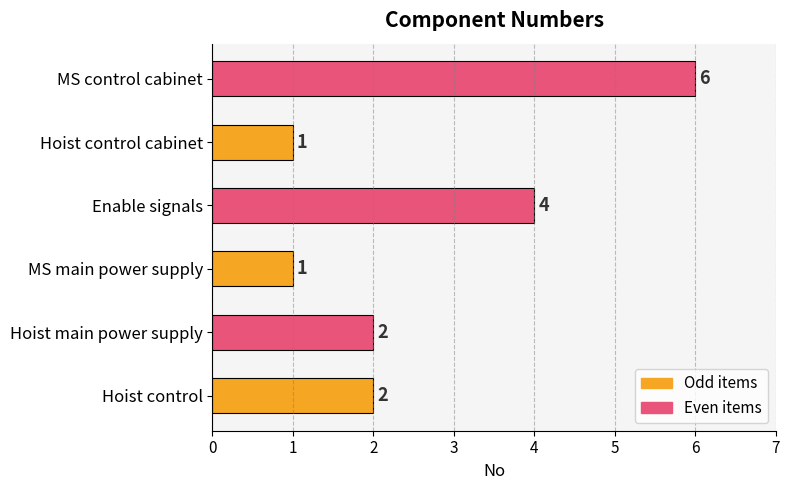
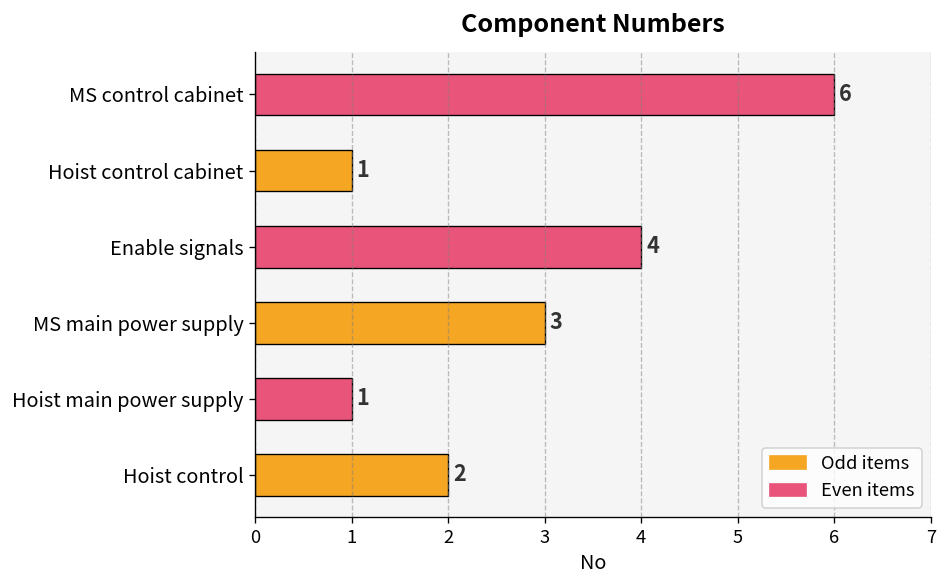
MS main power supply: 1 -> 3
Hoist main power supply: 2 -> 1
